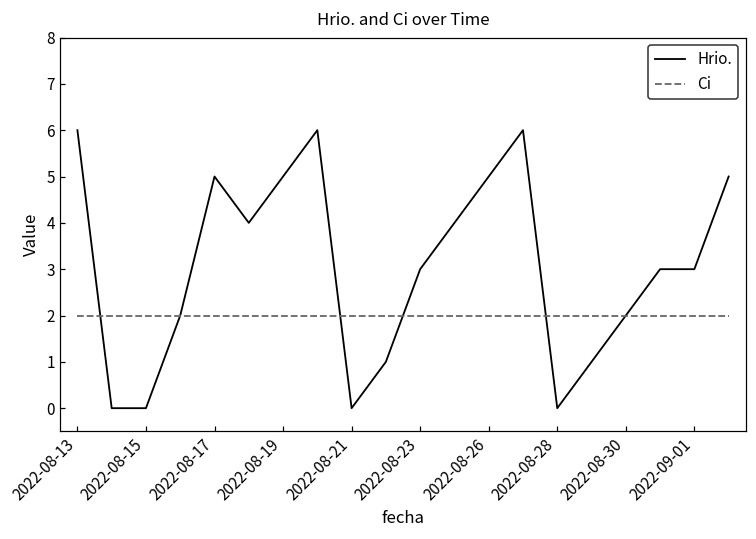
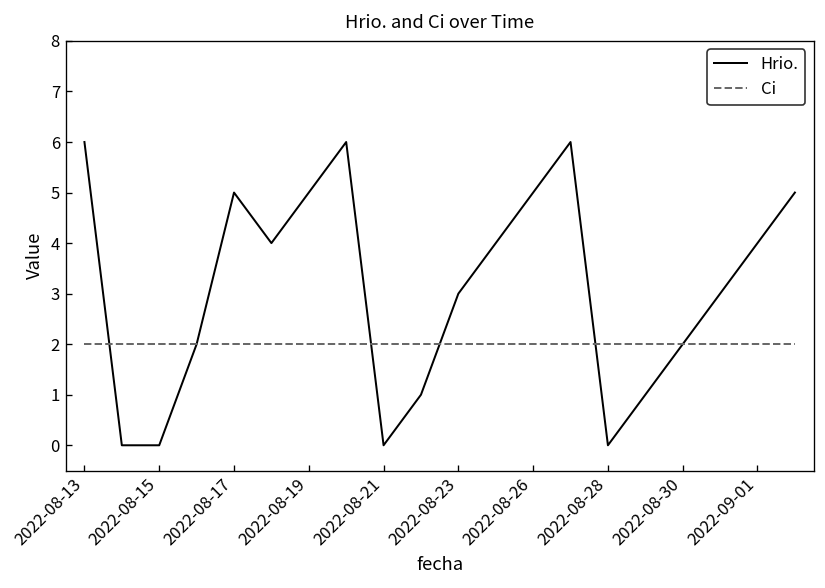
Hrio., 2022-09-01: 3 -> 4
